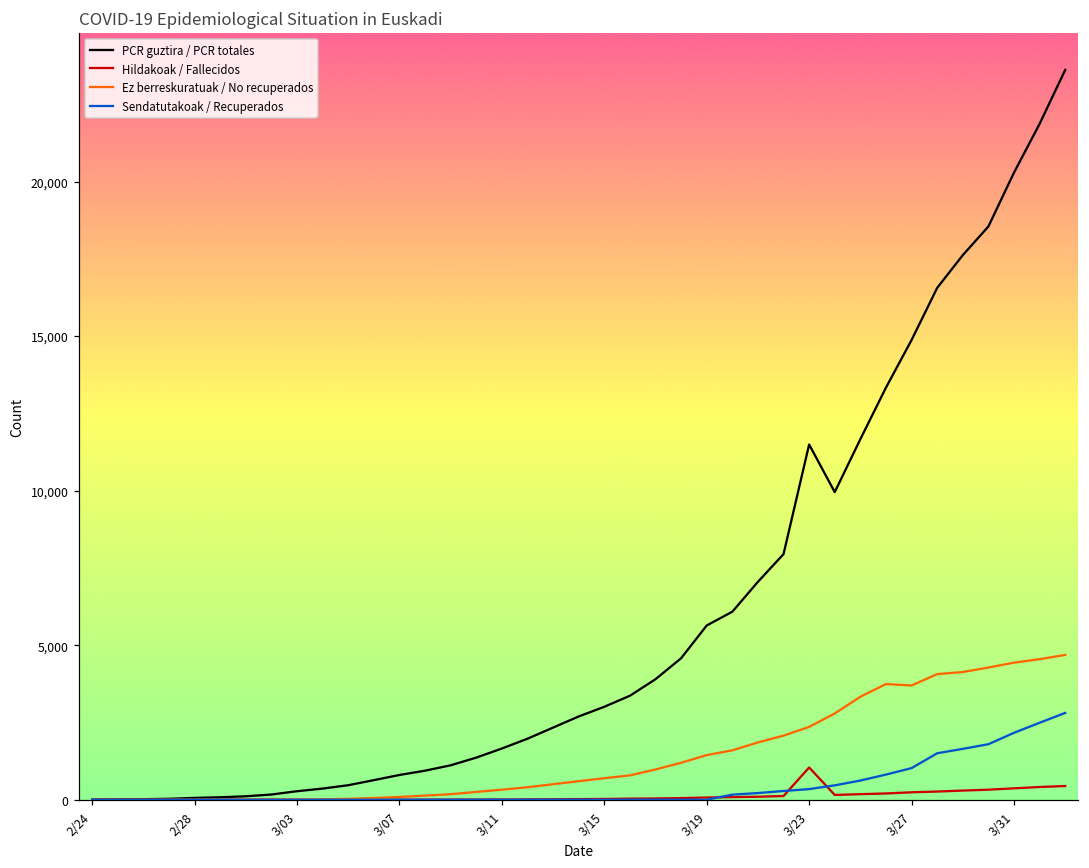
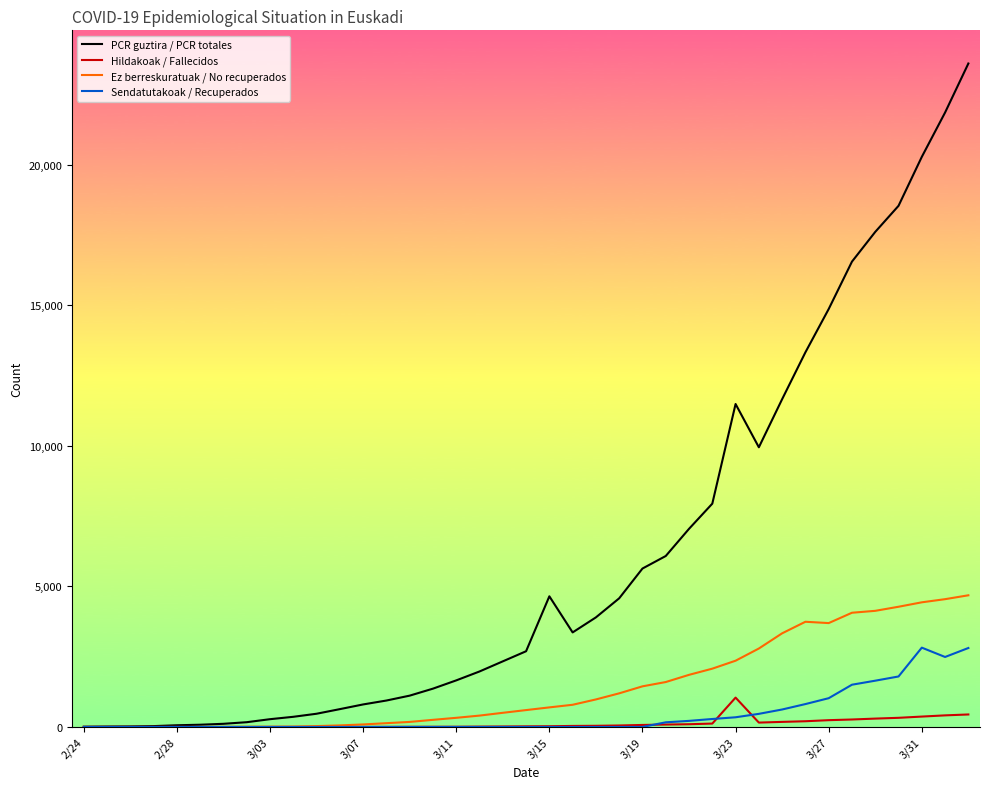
PCR guztira / PCR totales, 3/15: 3,000 -> 4,600
Sendatutakoak / Recuperados, 3/31: 2,200 -> 2,800
